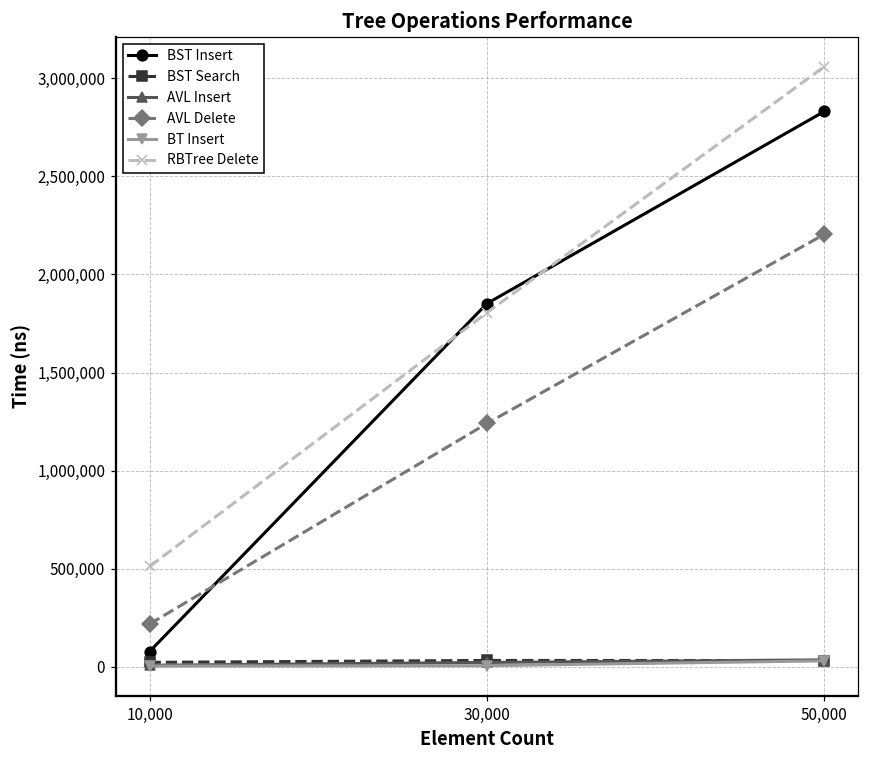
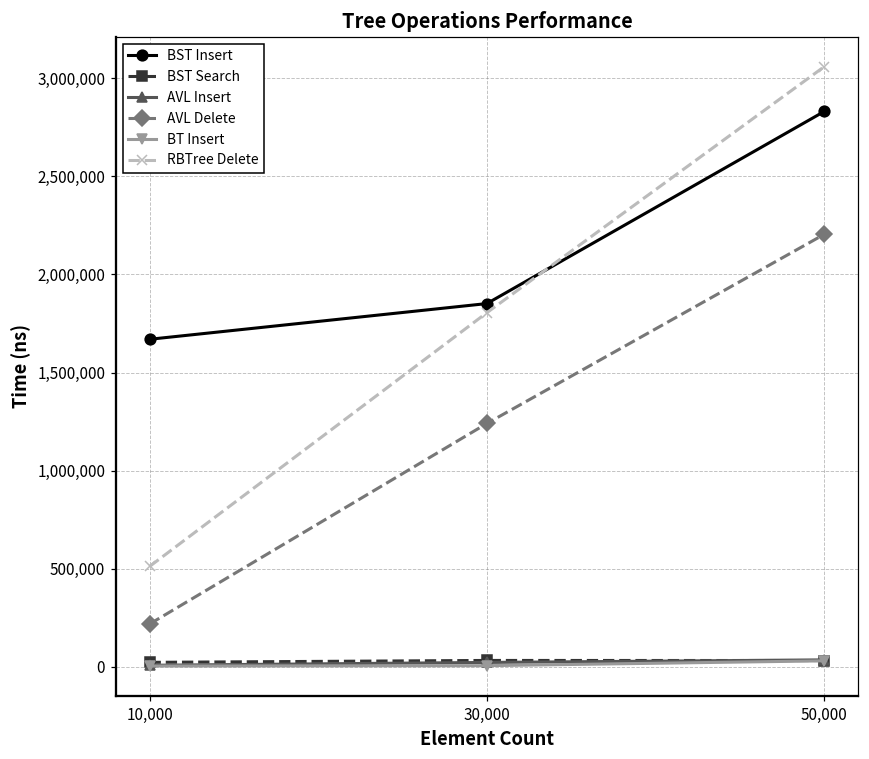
BST Insert, 10,000: 80,000 -> 1,670,000
